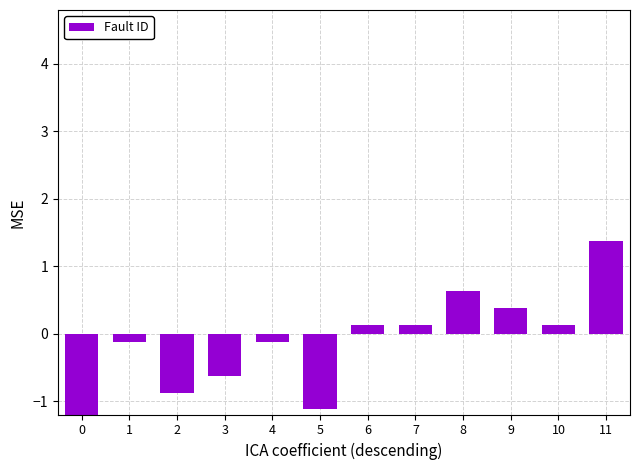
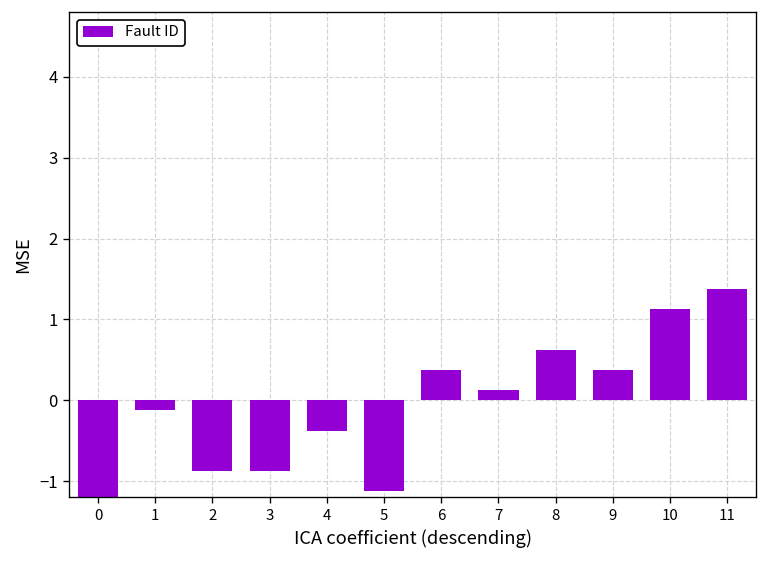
3: -0.6 -> -0.9
4: -0.1 -> -0.4
6: 0.1 -> 0.4
10: 0.1 -> 1.1
